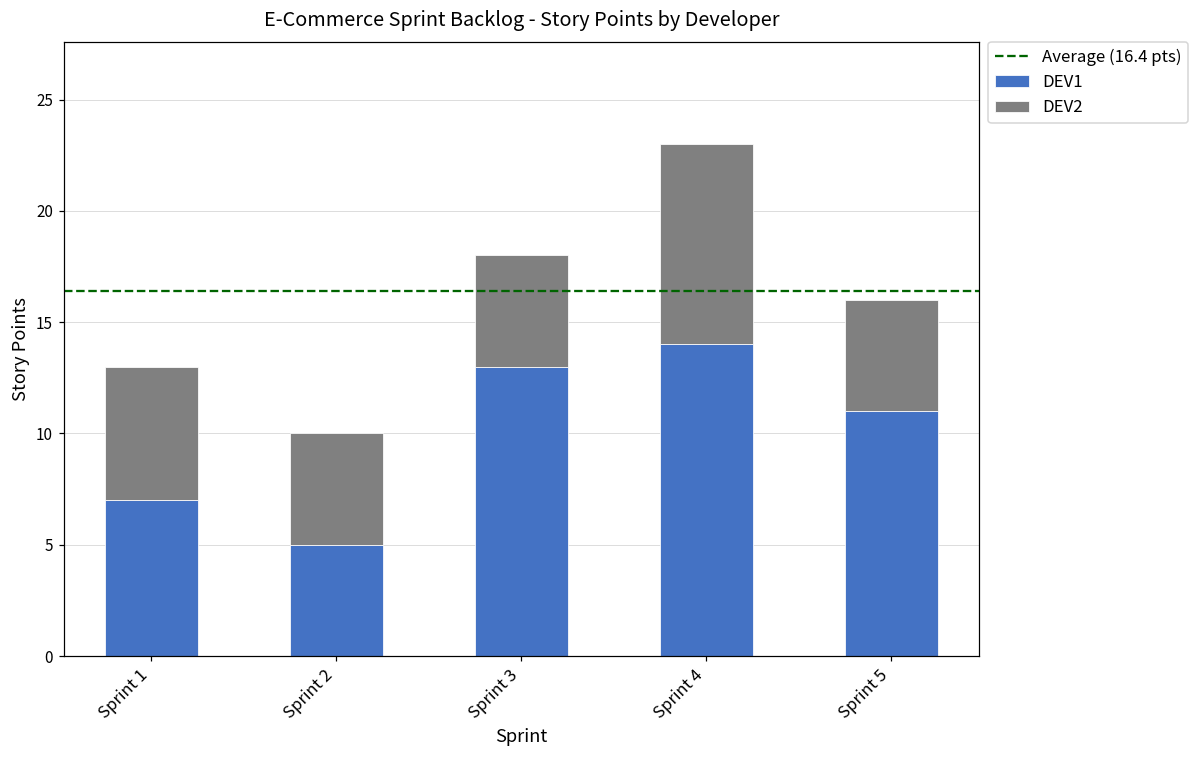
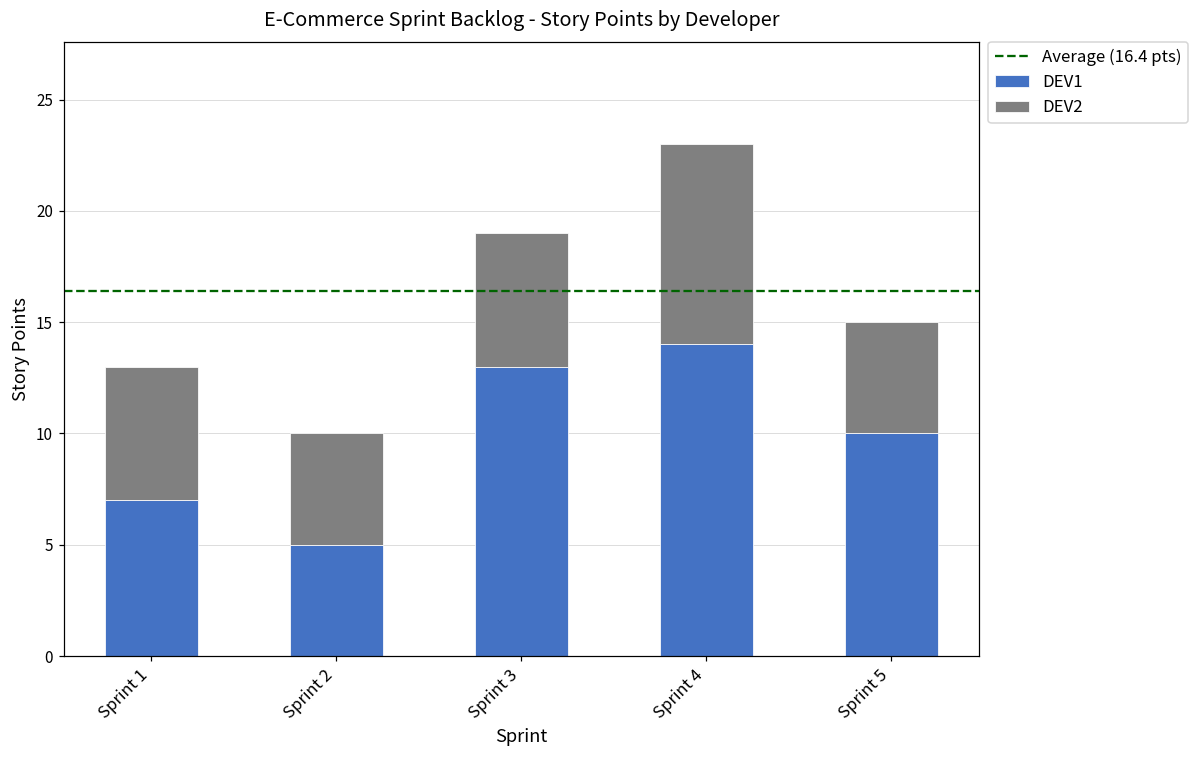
DEV2, Sprint 3: 5 -> 6
DEV1, Sprint 5: 11 -> 10
